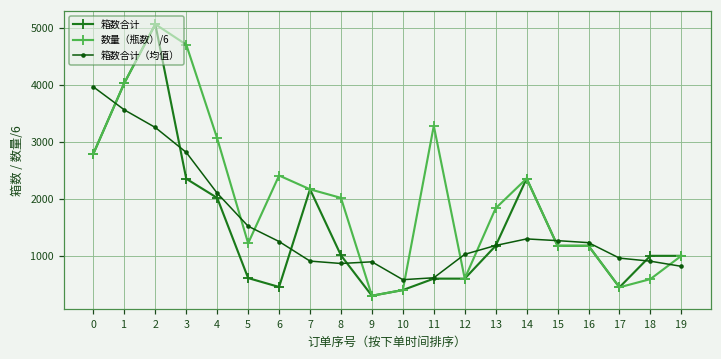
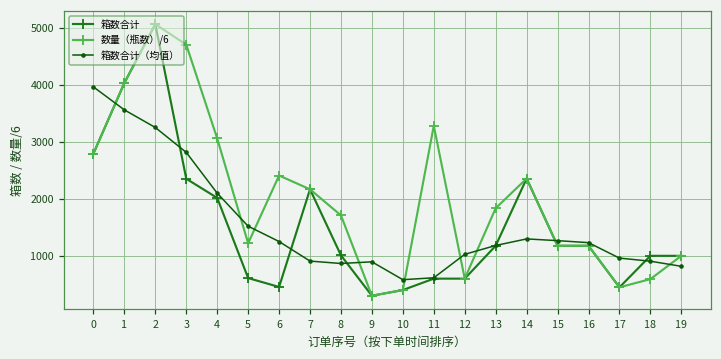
数量（瓶数）/6, 8: 2000 -> 1700
